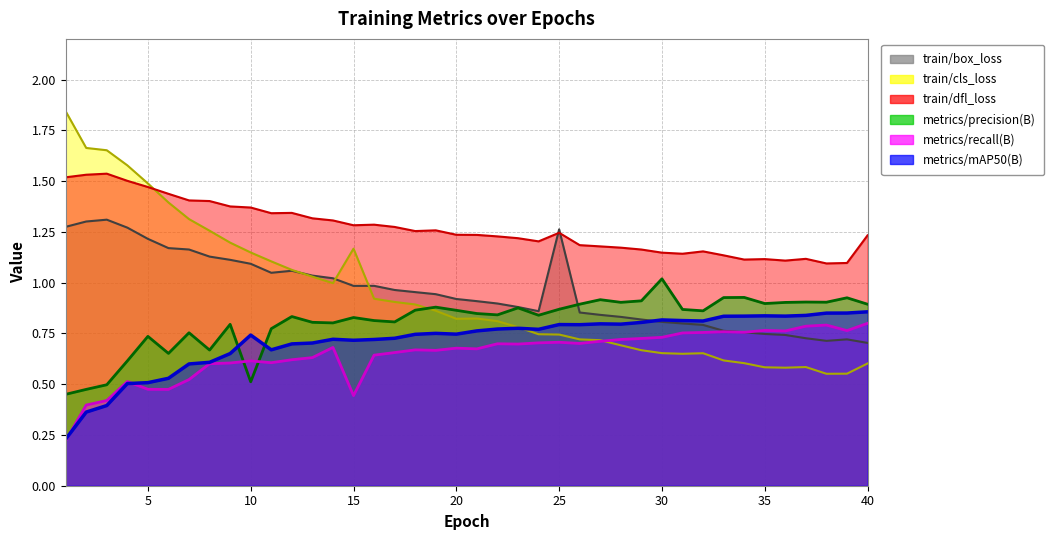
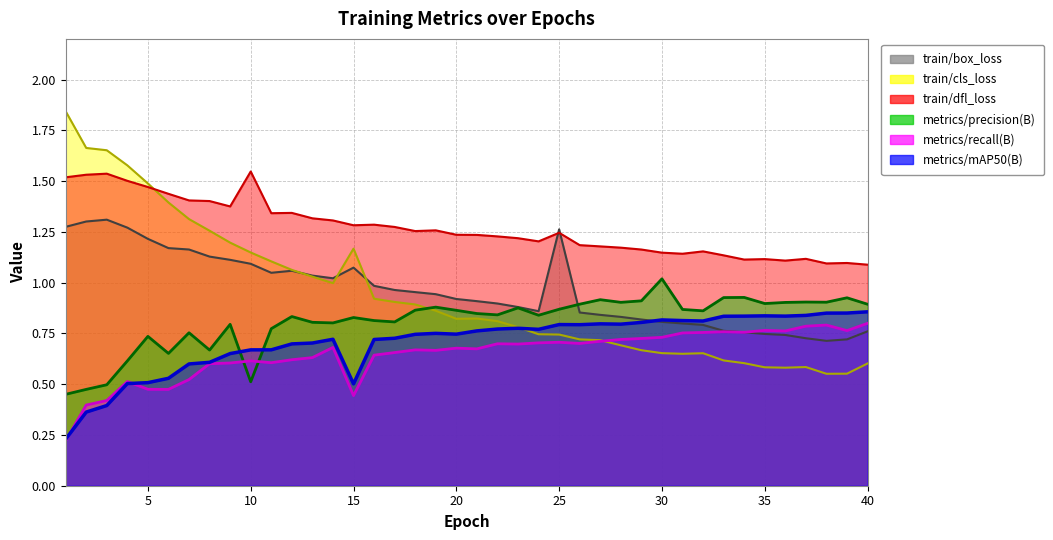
train/dfl_loss, 10: 1.37 -> 1.55
metrics/mAP50(B), 10: 0.74 -> 0.67
train/box_loss, 15: 0.98 -> 1.07
metrics/mAP50(B), 15: 0.72 -> 0.50
train/box_loss, 40: 0.70 -> 0.76
train/dfl_loss, 40: 1.23 -> 1.09
